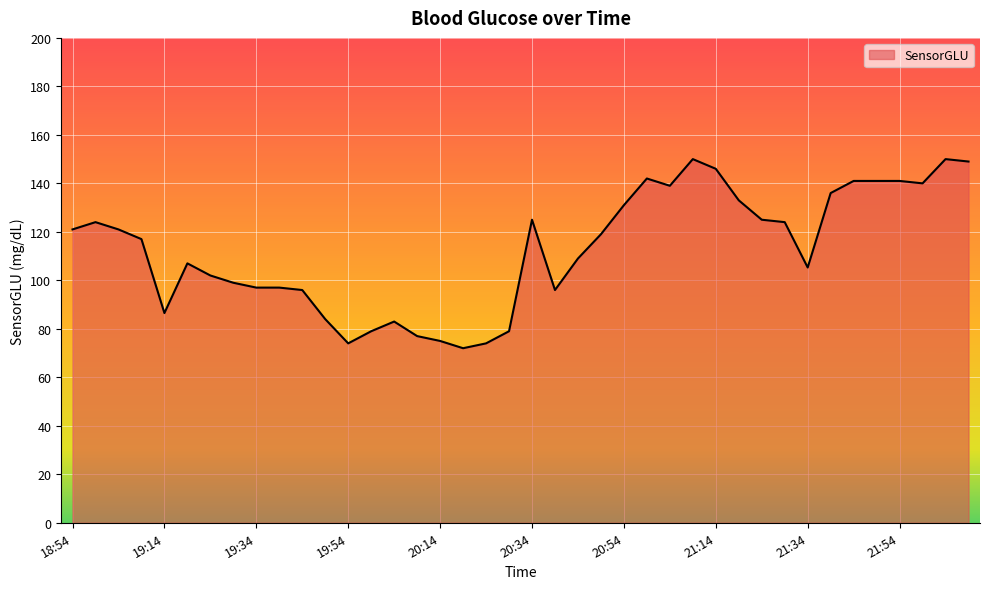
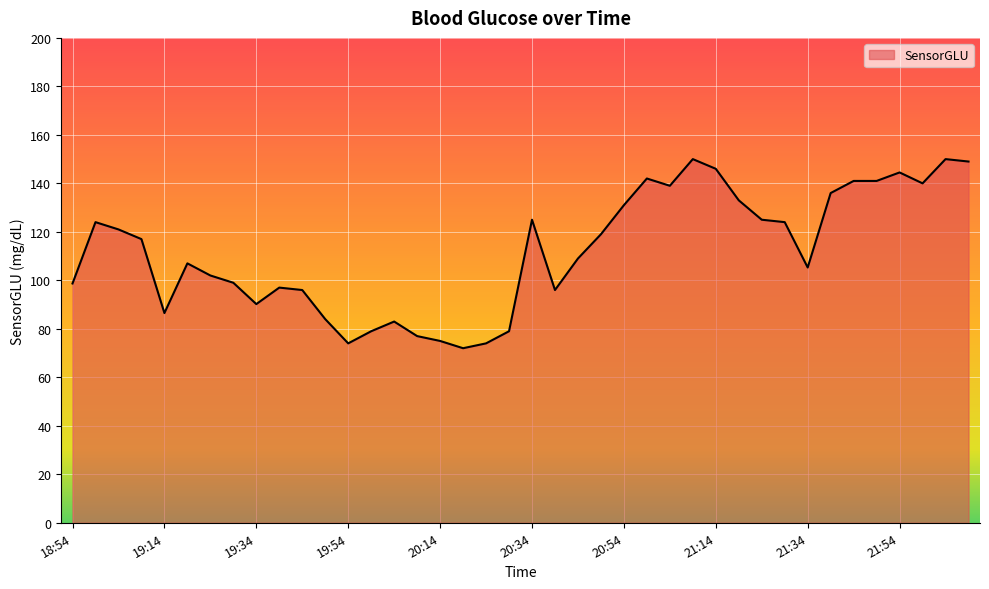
18:54: 121 -> 99
19:34: 97 -> 90
21:54: 141 -> 145
